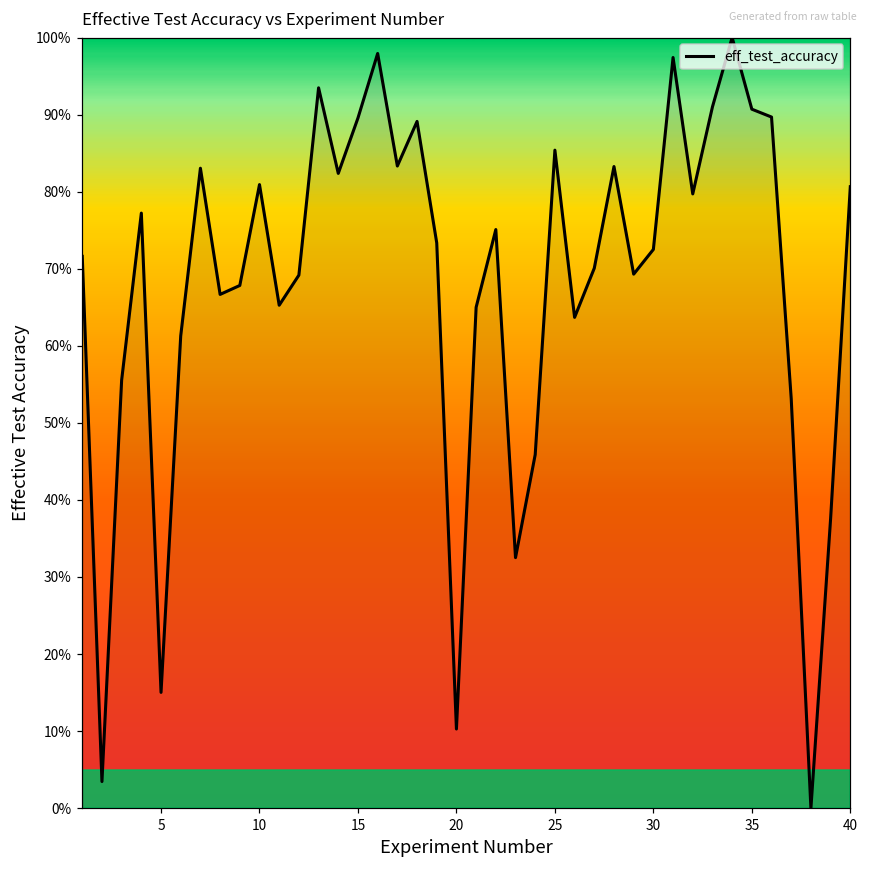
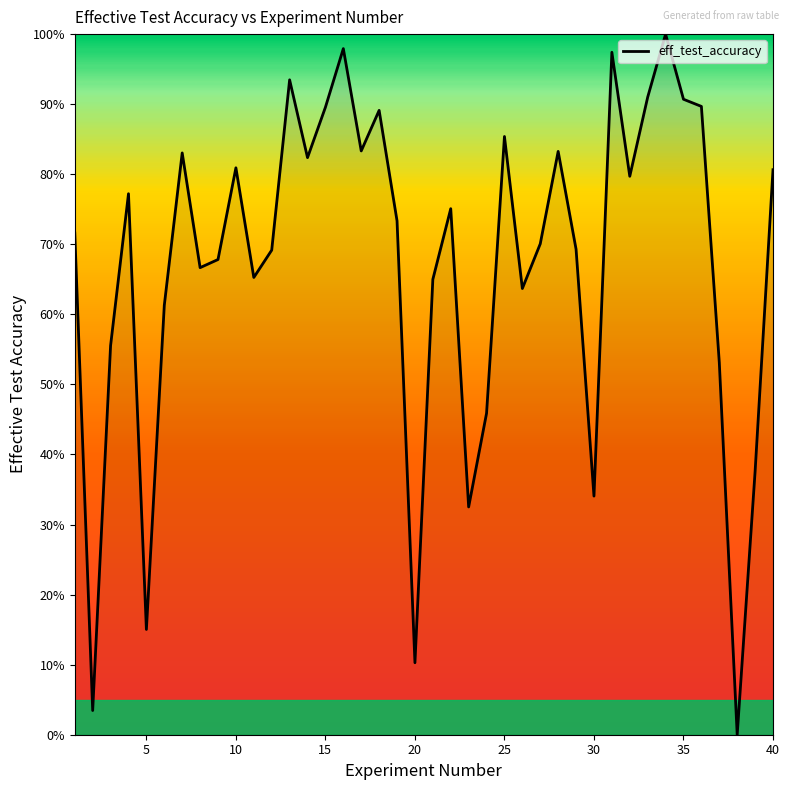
30: 73% -> 34%
